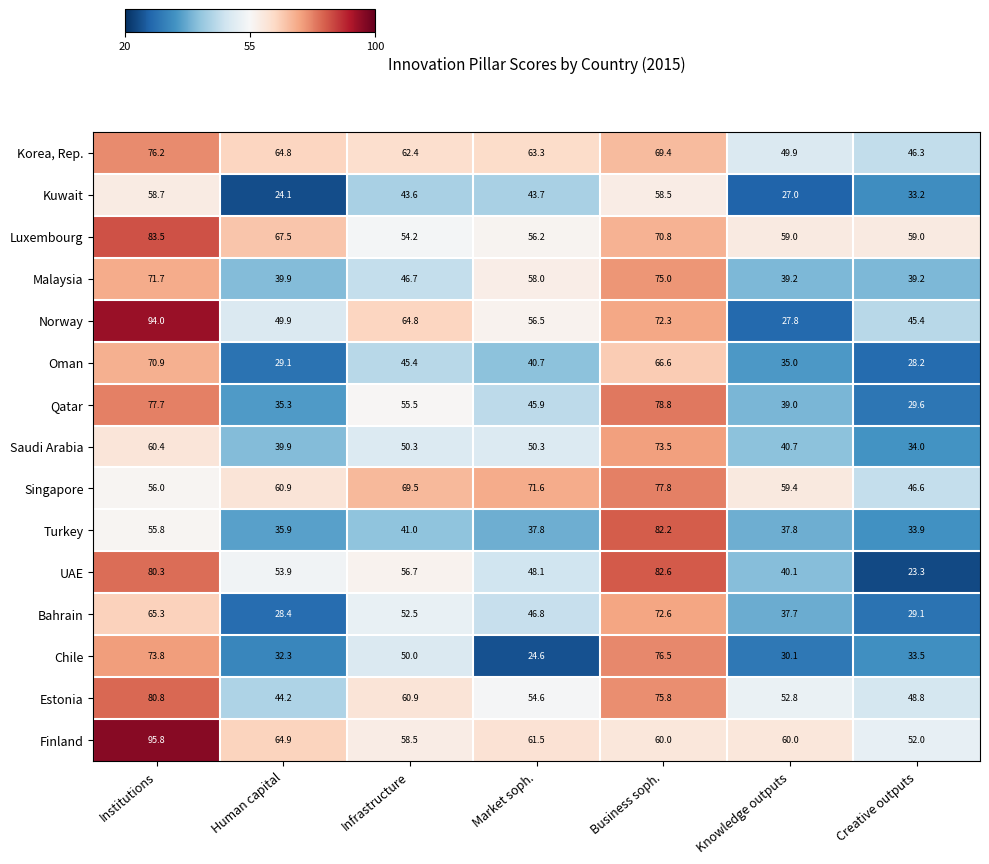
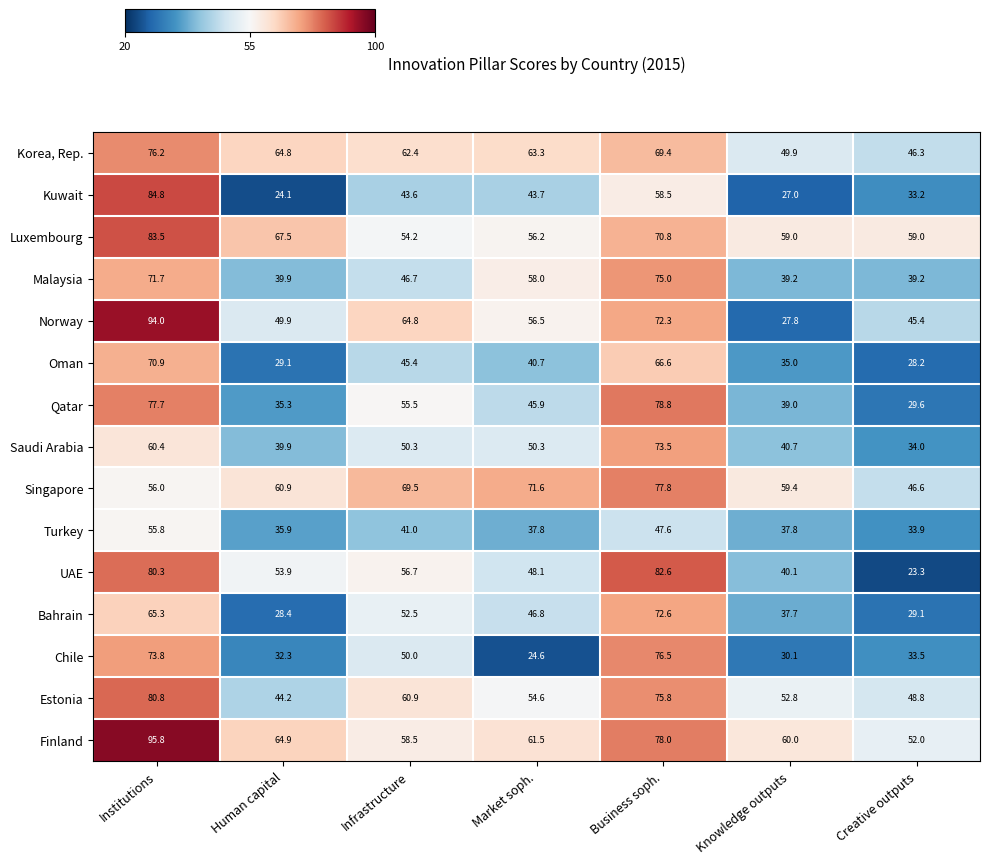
Kuwait, Institutions: 58.7 -> 84.8
Turkey, Business soph.: 82.2 -> 47.6
Finland, Business soph.: 60.0 -> 78.0
